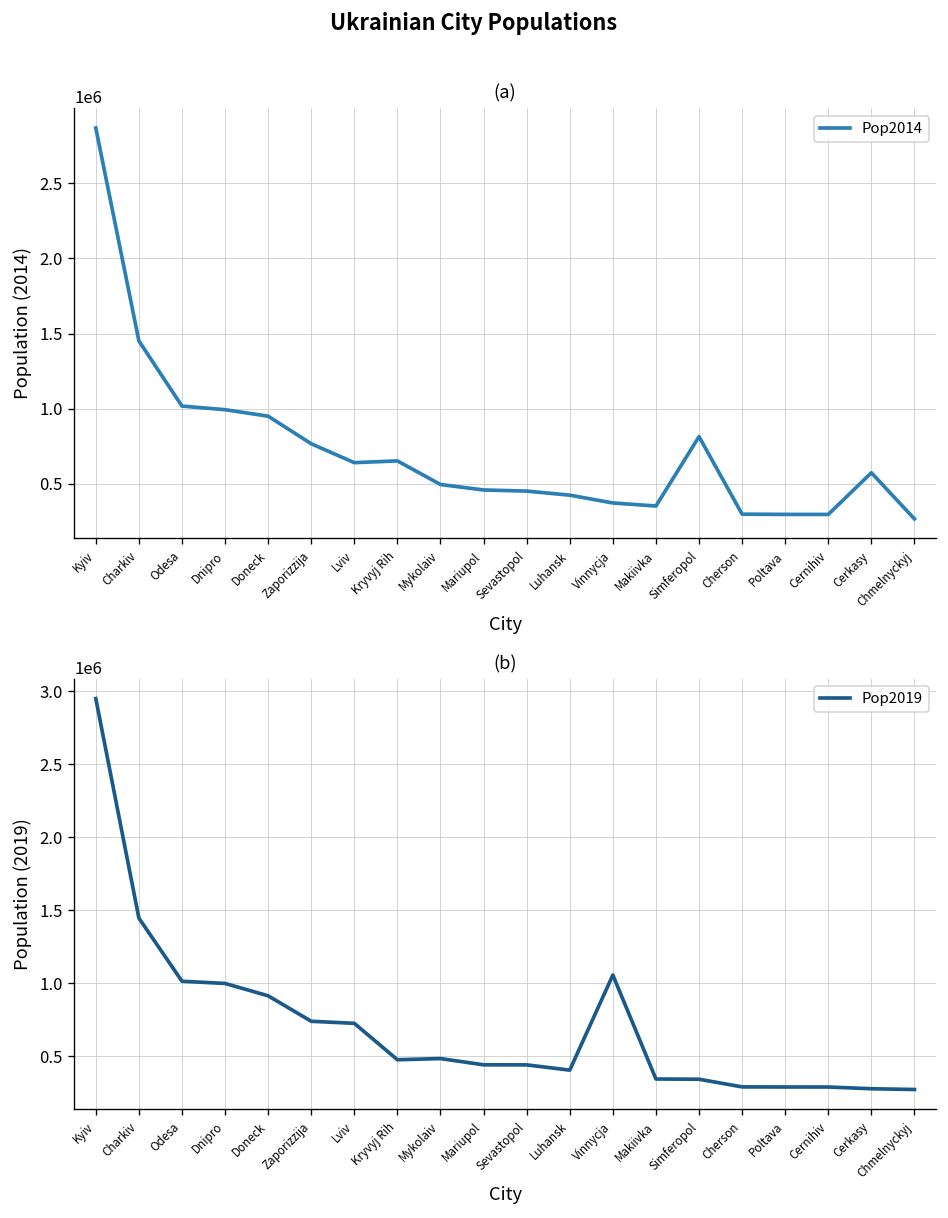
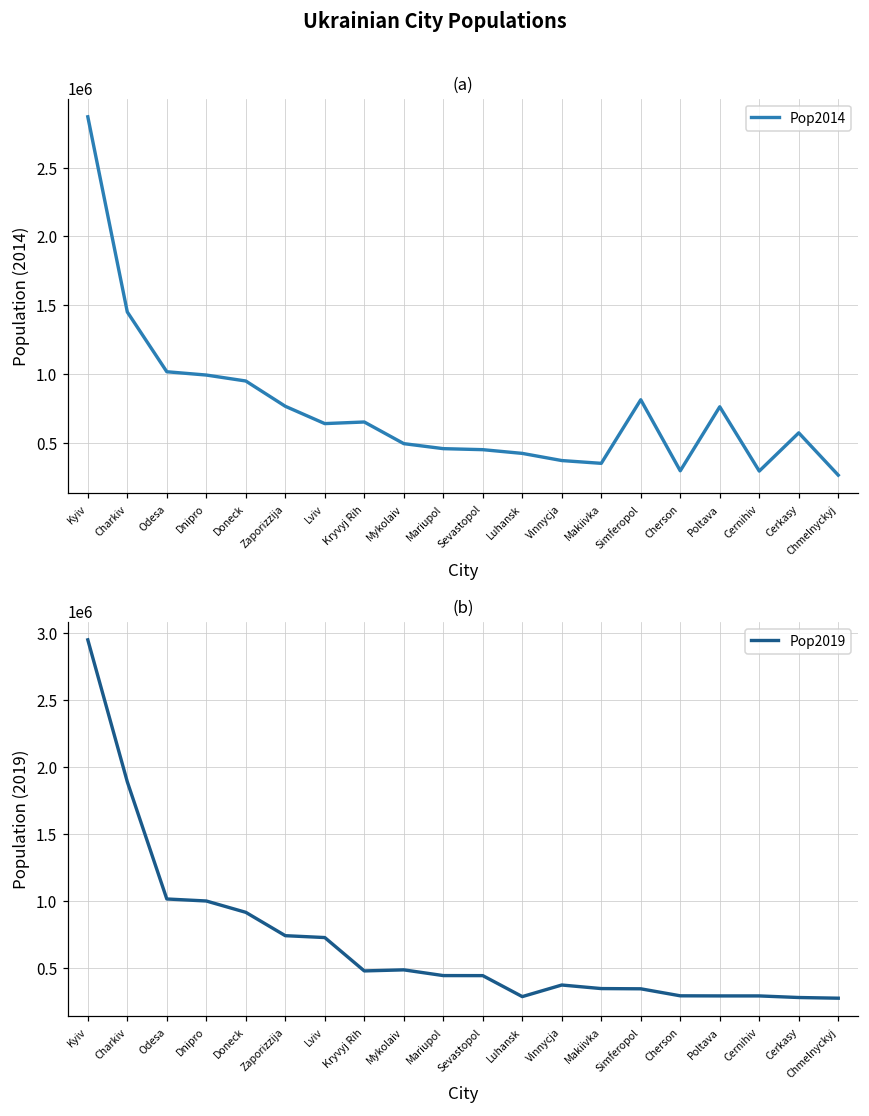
(a), Poltava: 300000 -> 760000
(b), Charkiv: 1450000 -> 1890000
(b), Luhansk: 400000 -> 280000
(b), Vinnycja: 1060000 -> 370000
